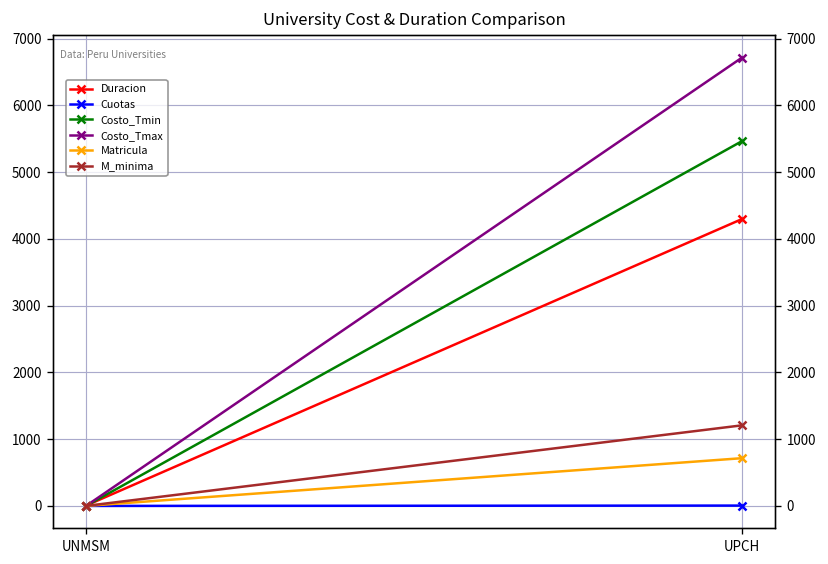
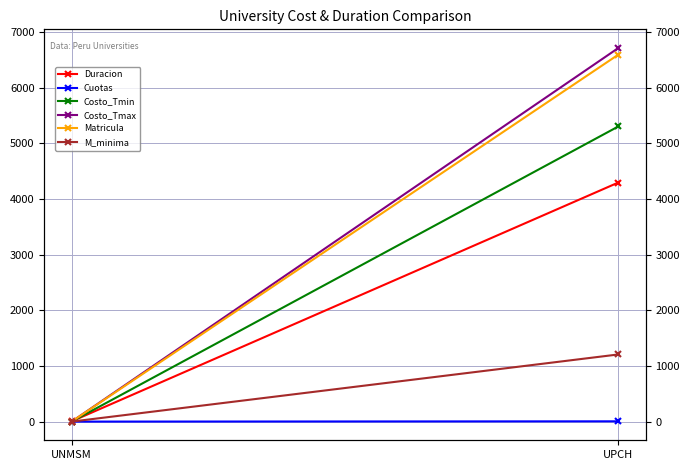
Costo_Tmin, UPCH: 5500 -> 5300
Matricula, UPCH: 700 -> 6600
